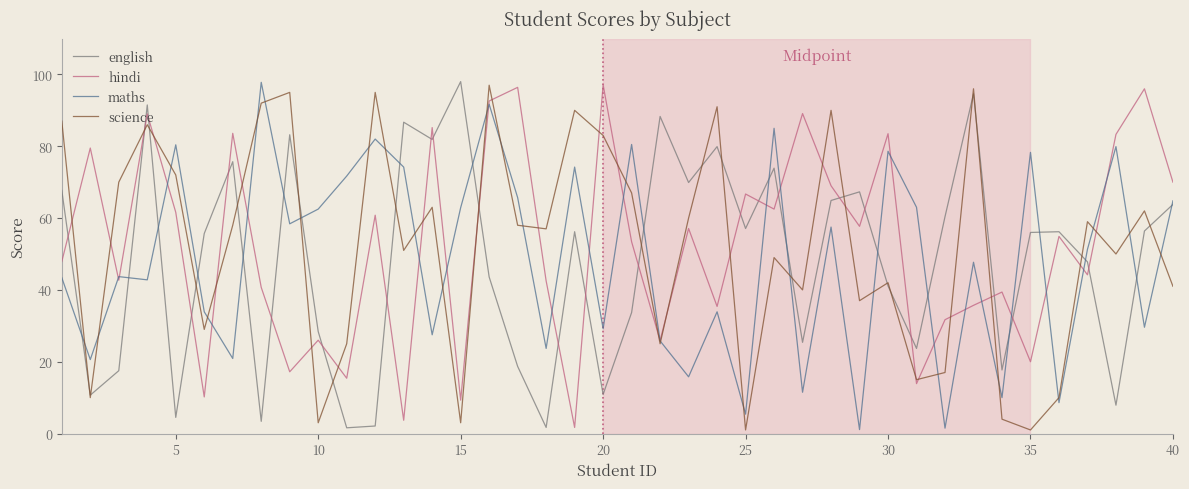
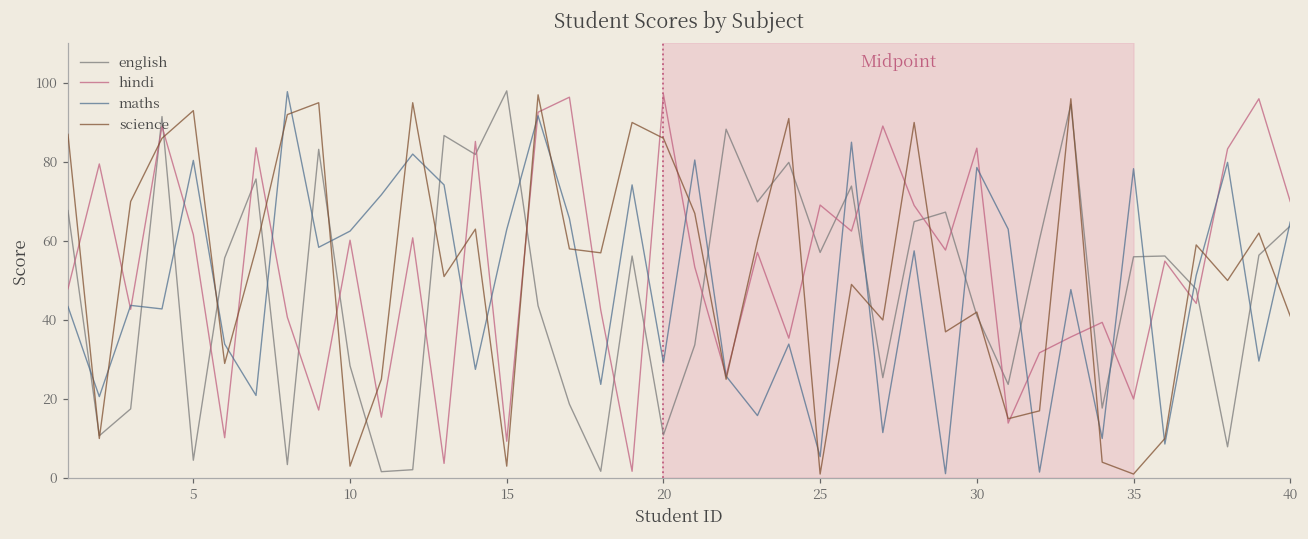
science, 5: 72 -> 93
hindi, 10: 26 -> 60
science, 20: 83 -> 86
hindi, 25: 67 -> 69
